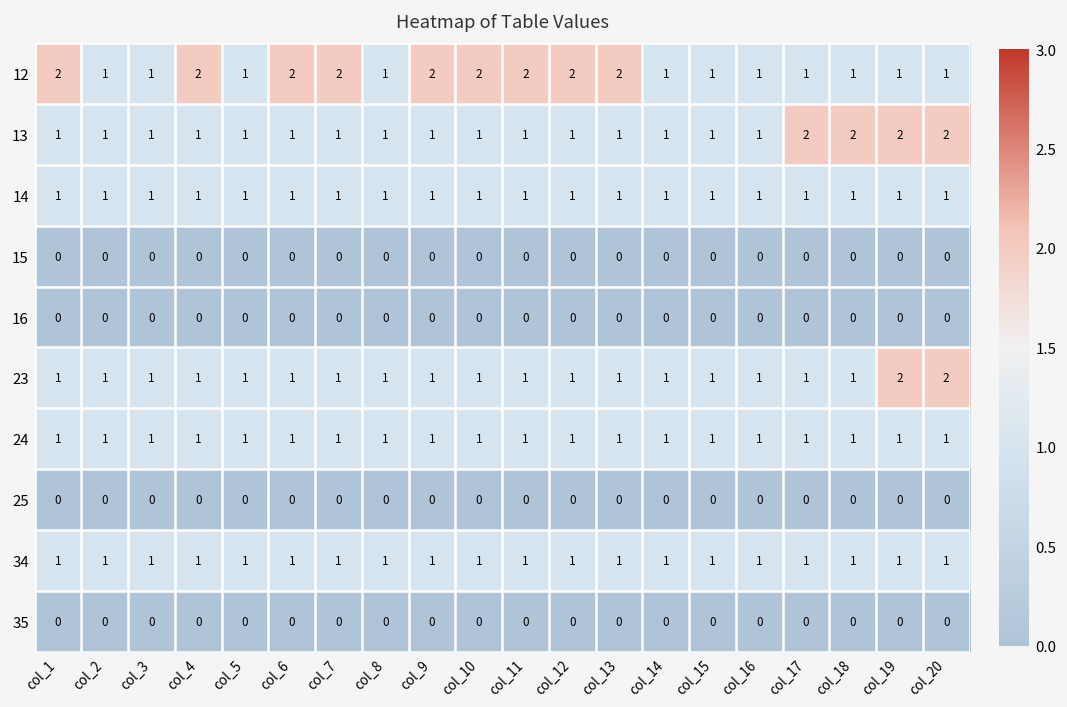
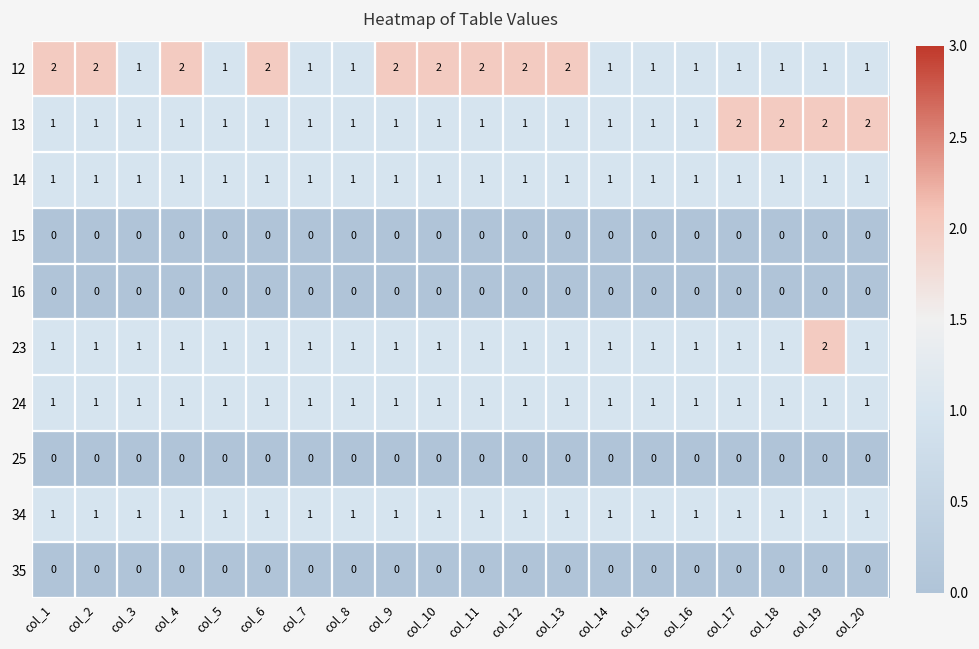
12, col_2: 1 -> 2
12, col_7: 2 -> 1
23, col_20: 2 -> 1
